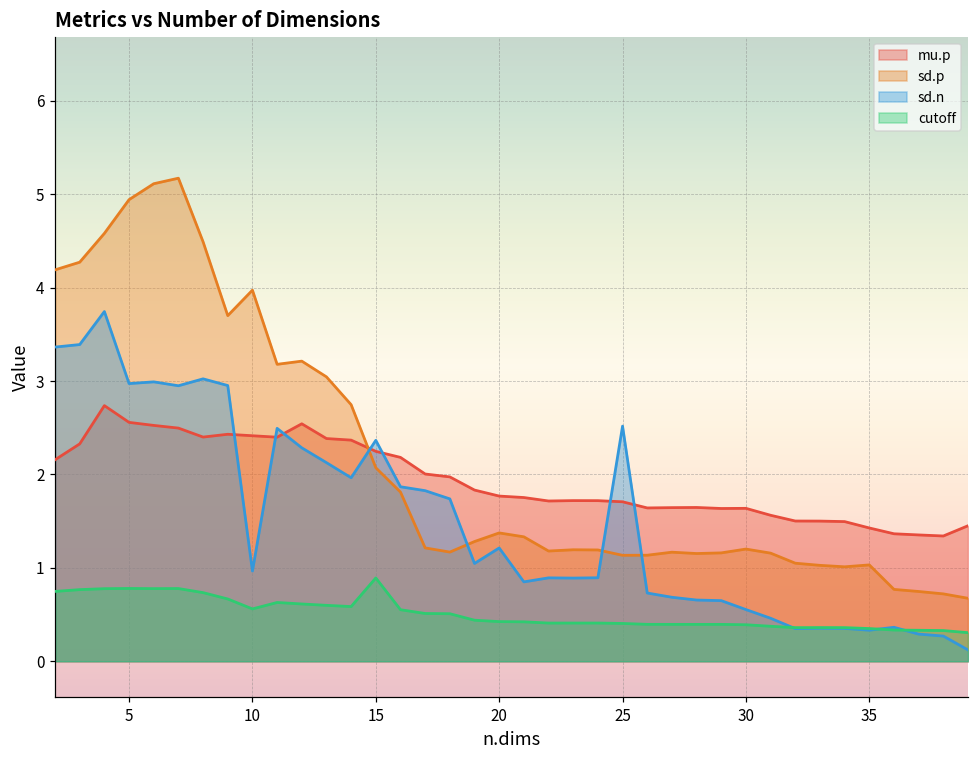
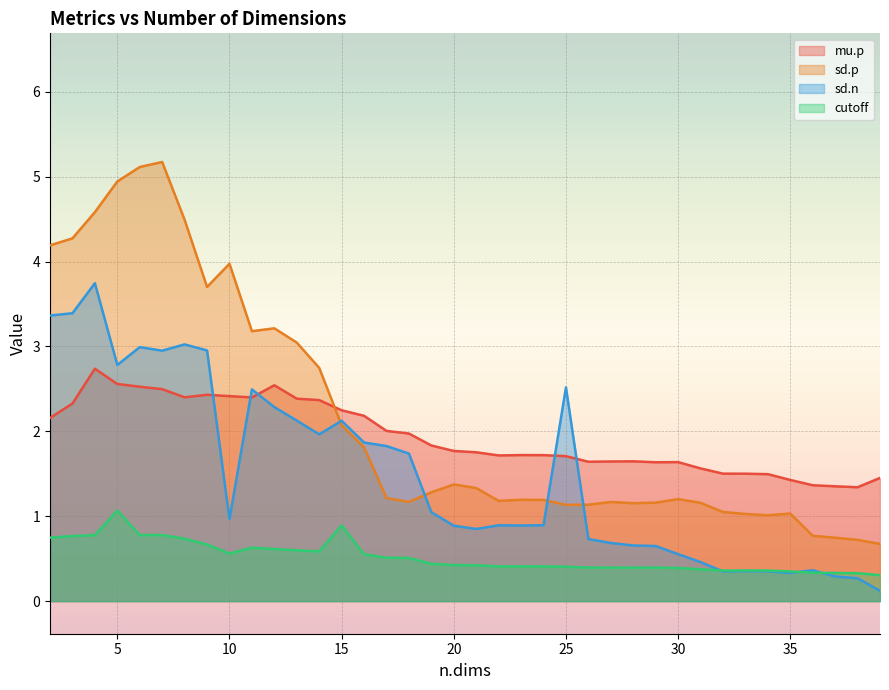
sd.n, 5: 3.0 -> 2.8
cutoff, 5: 0.8 -> 1.1
sd.n, 15: 2.4 -> 2.1
sd.n, 20: 1.2 -> 0.9
